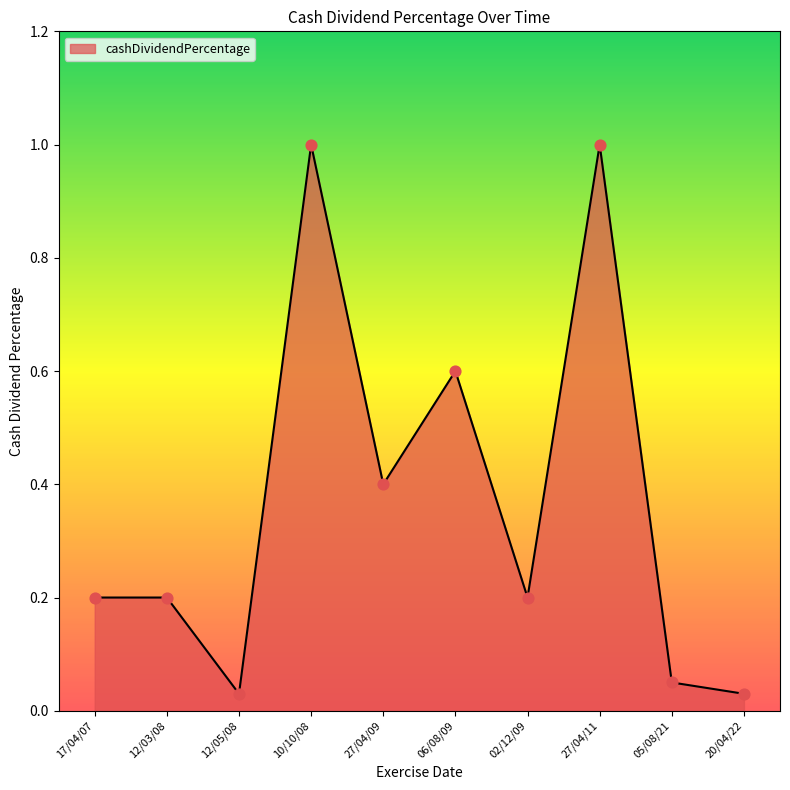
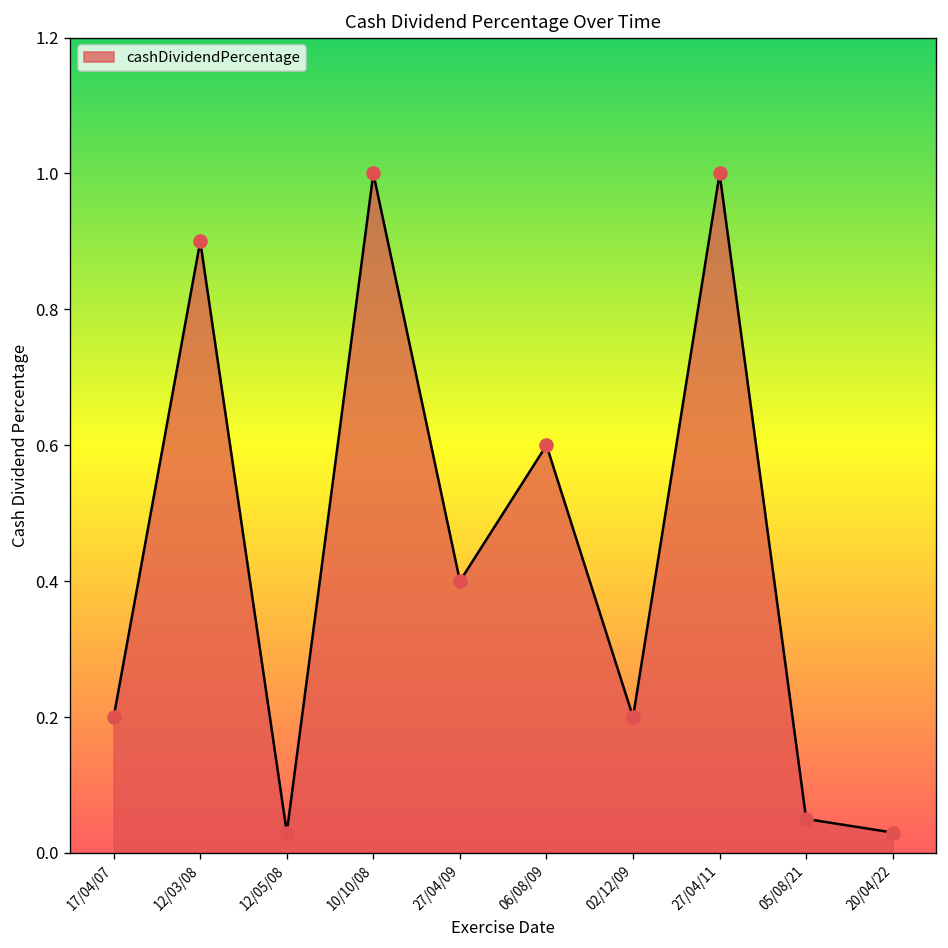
12/03/08: 0.2 -> 0.9
